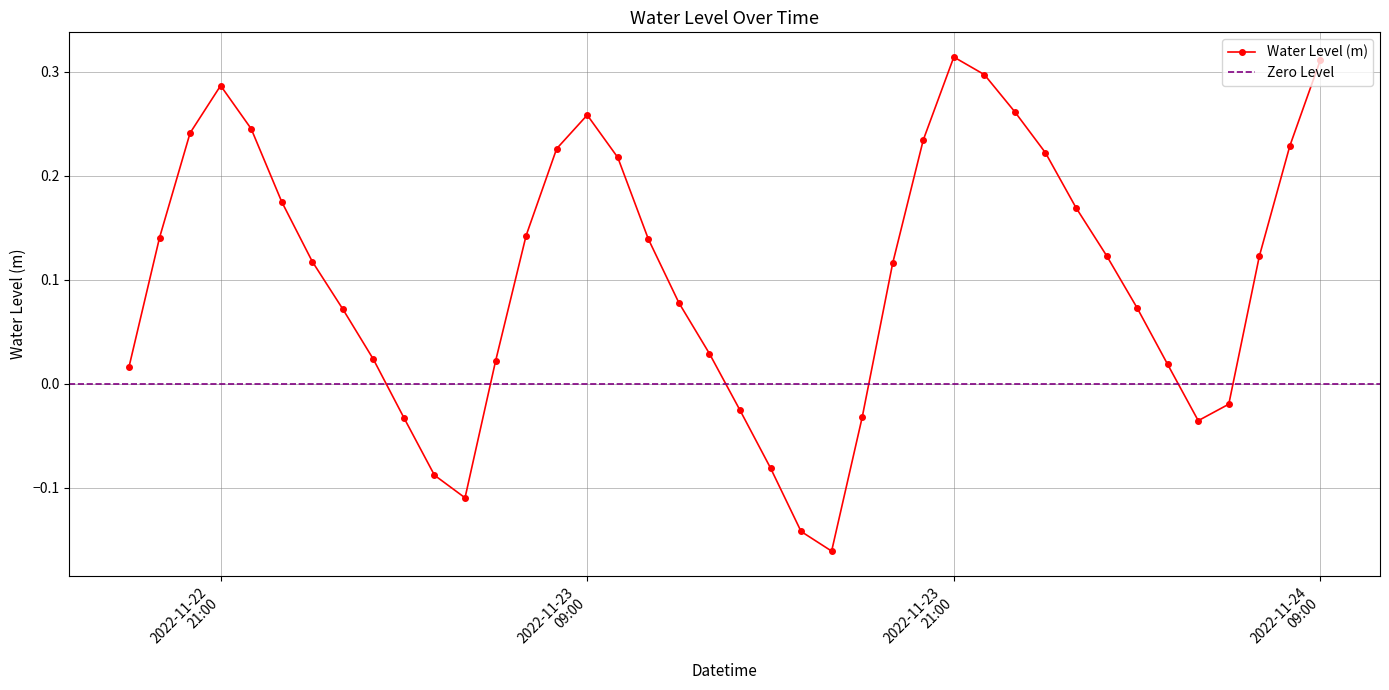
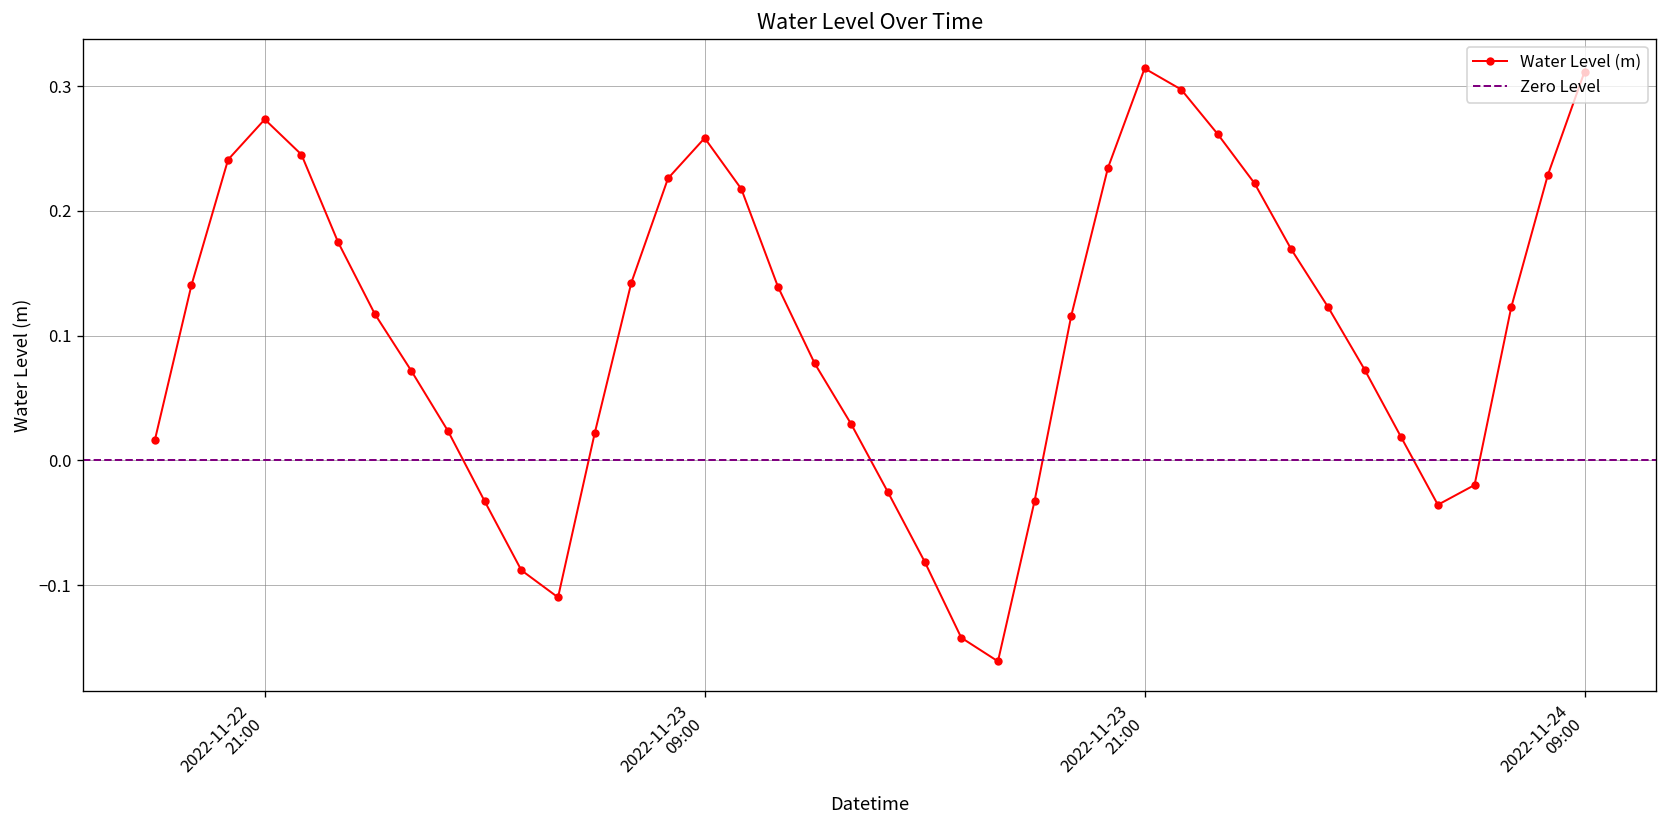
2022-11-22 21:00: 0.287 -> 0.273
